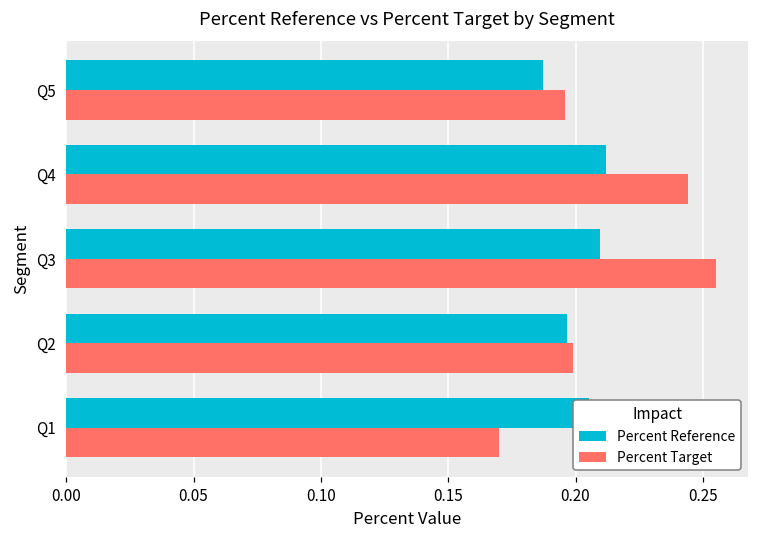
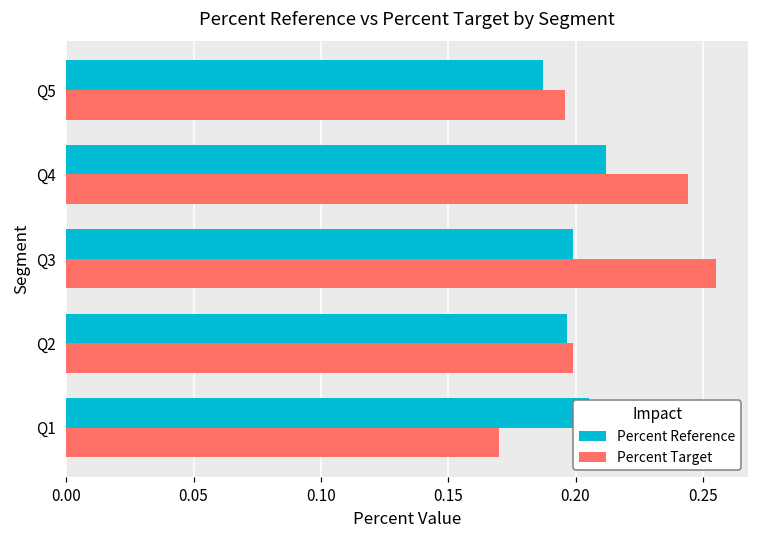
Percent Reference, Q3: 0.210 -> 0.199
